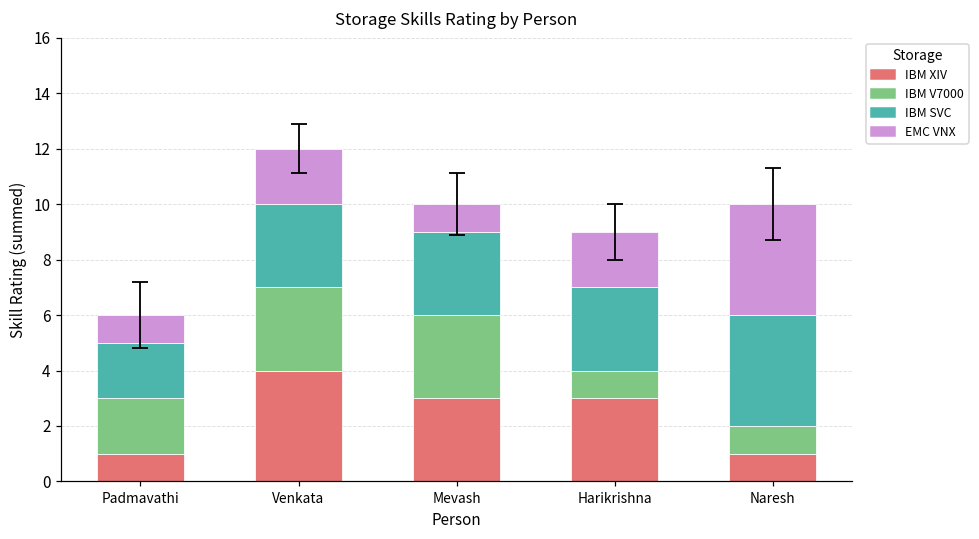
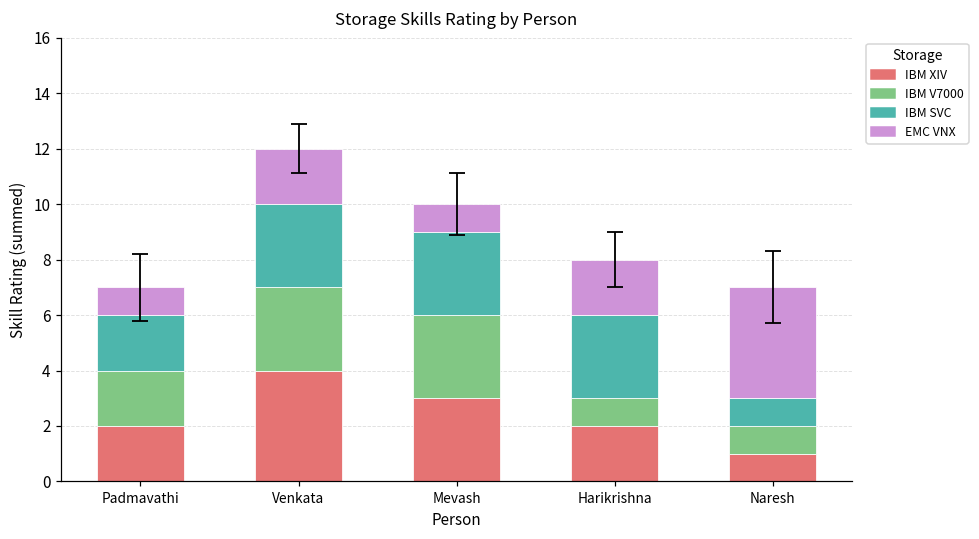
IBM XIV, Padmavathi: 1 -> 2
IBM XIV, Harikrishna: 3 -> 2
IBM SVC, Naresh: 4 -> 1
